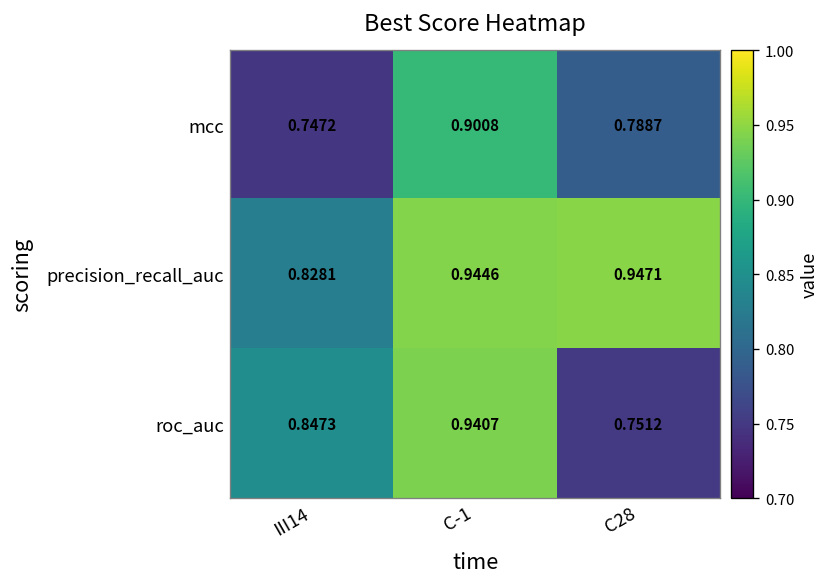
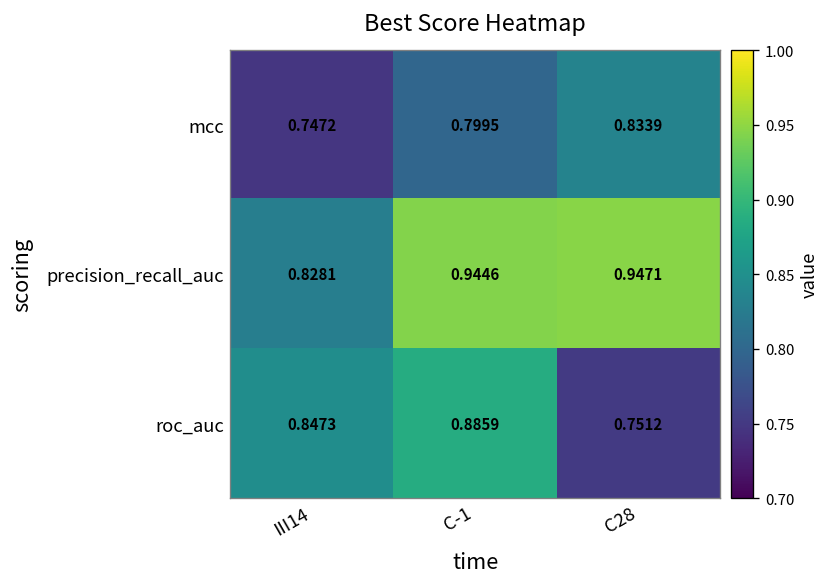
mcc, C-1: 0.9008 -> 0.7995
mcc, C28: 0.7887 -> 0.8339
roc_auc, C-1: 0.9407 -> 0.8859
